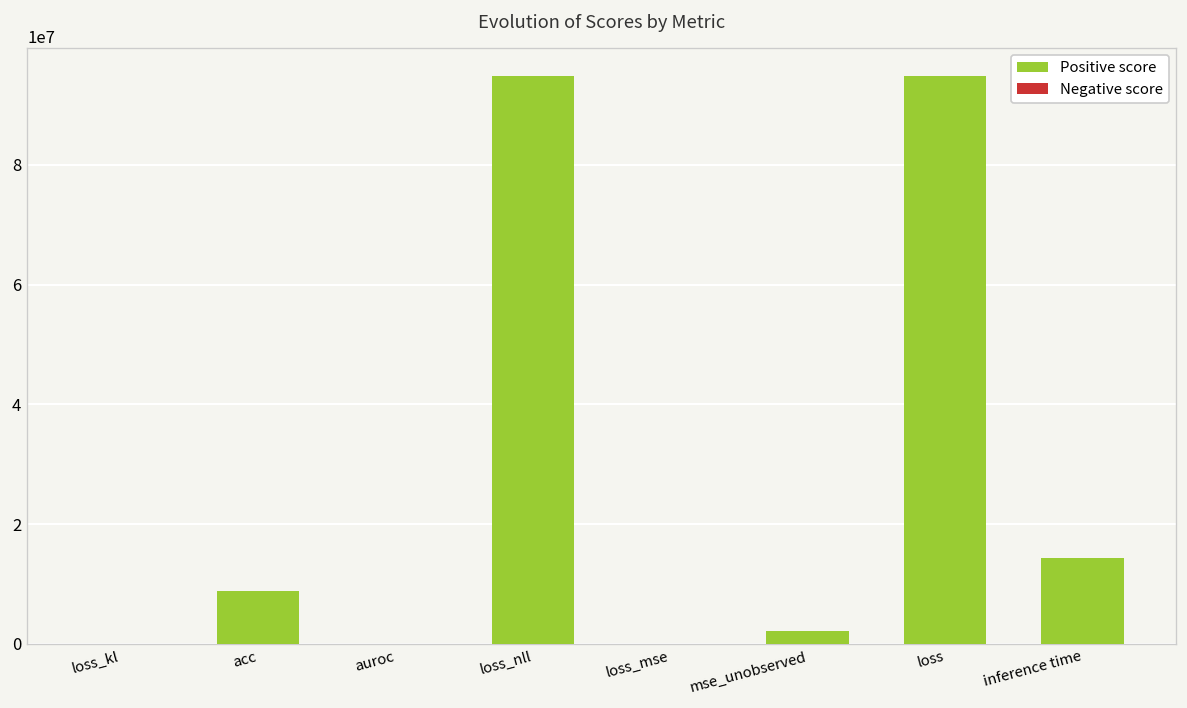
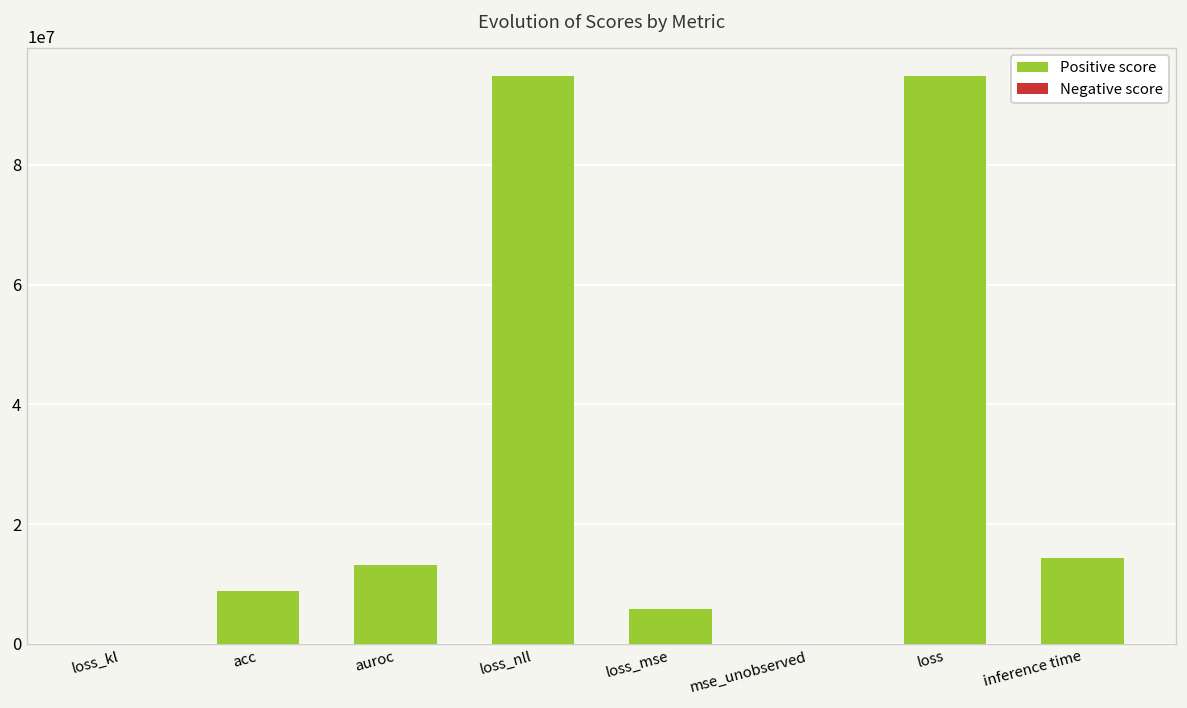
auroc: 0 -> 13000000
loss_mse: 0 -> 6000000
mse_unobserved: 2000000 -> 0
